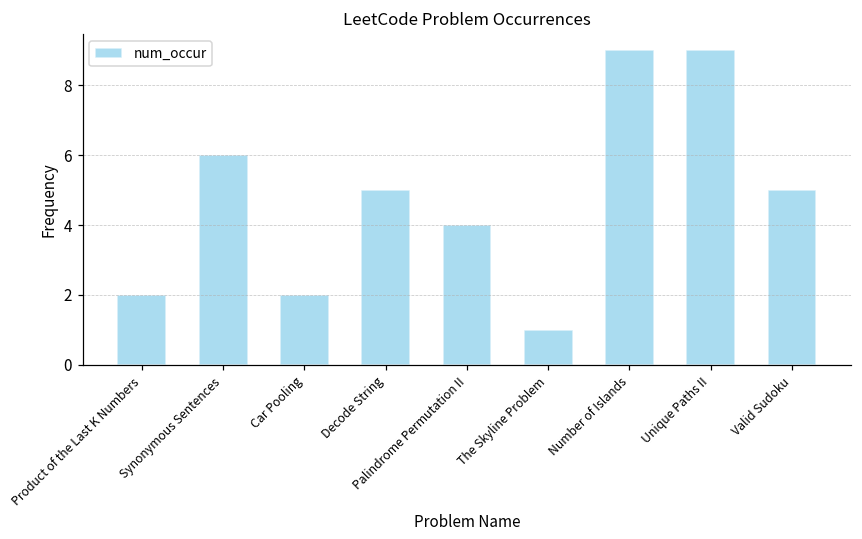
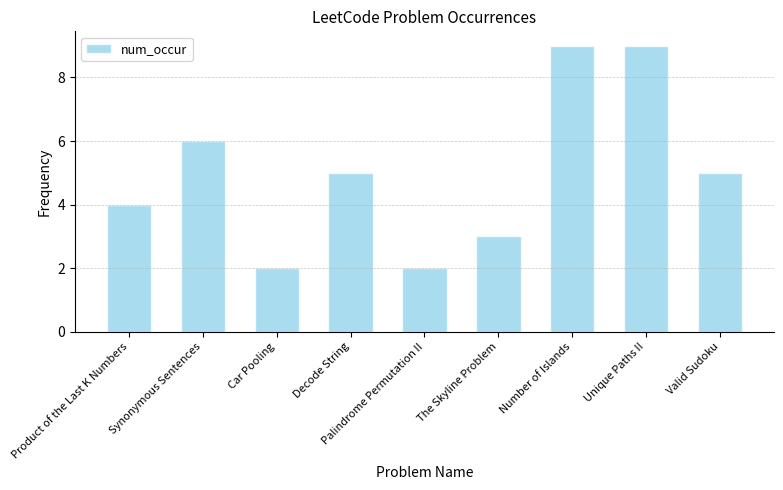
Product of the Last K Numbers: 2 -> 4
Palindrome Permutation II: 4 -> 2
The Skyline Problem: 1 -> 3
